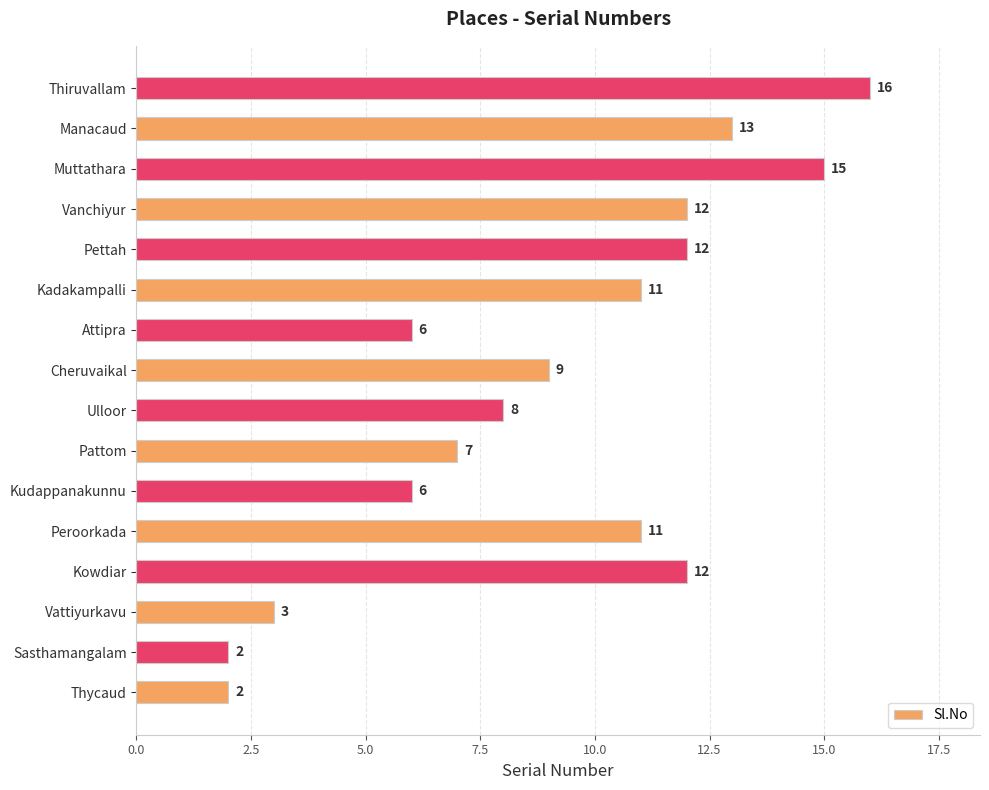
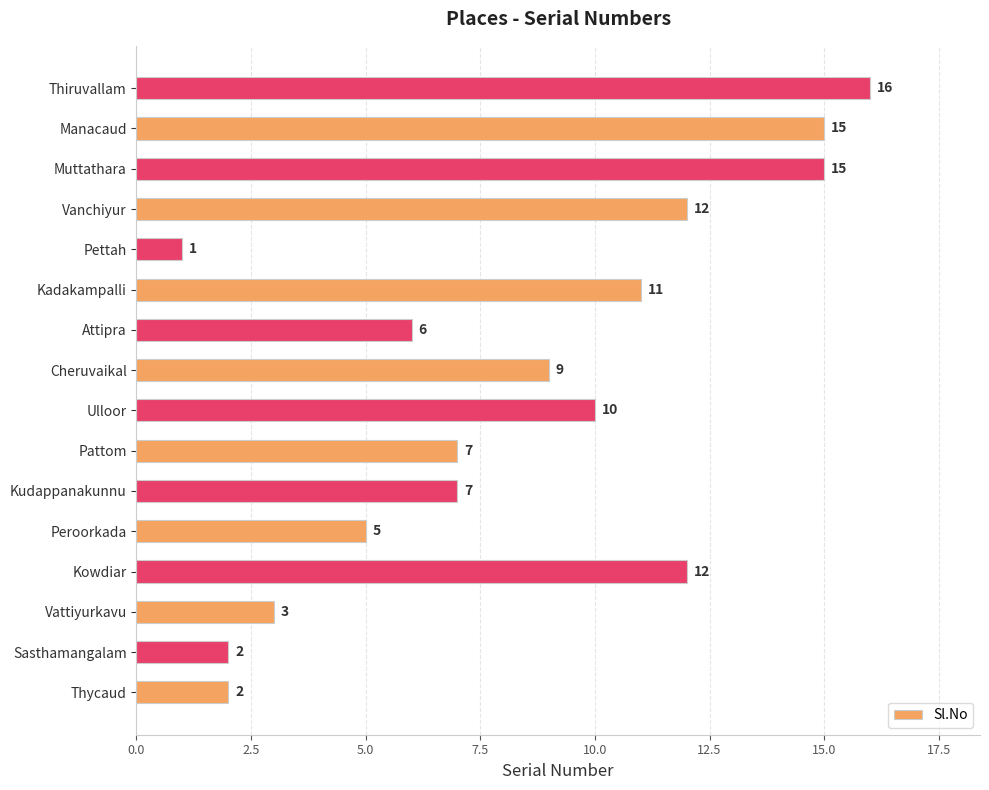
Manacaud: 13 -> 15
Pettah: 12 -> 1
Ulloor: 8 -> 10
Kudappanakunnu: 6 -> 7
Peroorkada: 11 -> 5
